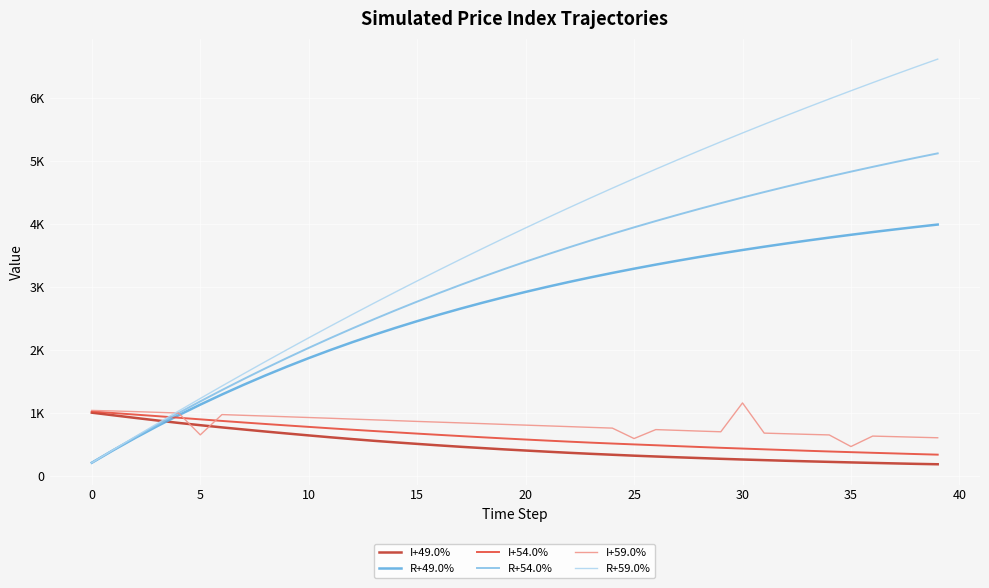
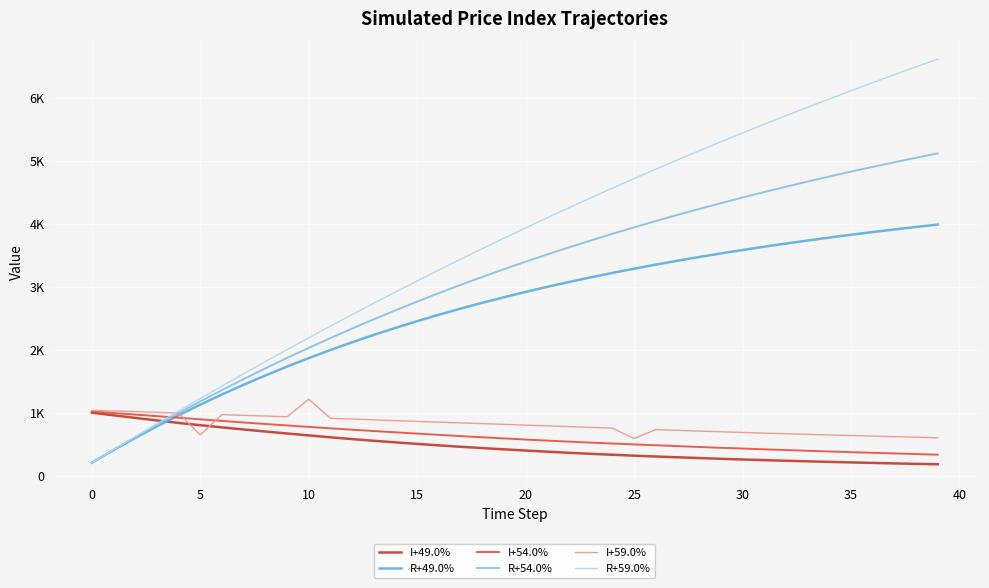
I+59.0%, 10: 900 -> 1200
I+59.0%, 30: 1200 -> 700
I+59.0%, 35: 500 -> 600
